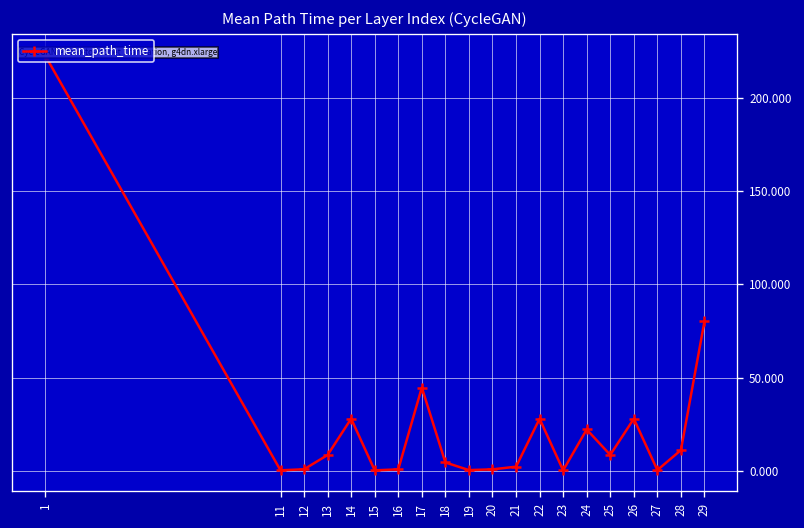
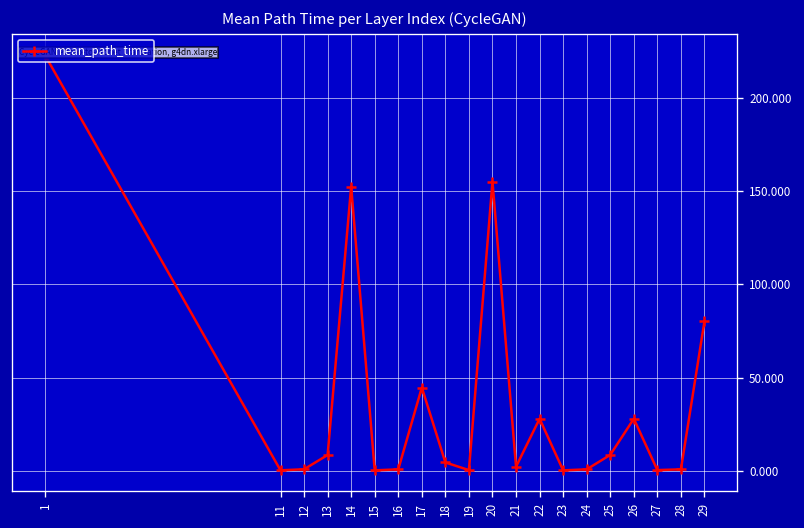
14: 28 -> 152
20: 1 -> 155
24: 22 -> 1
28: 11 -> 1
